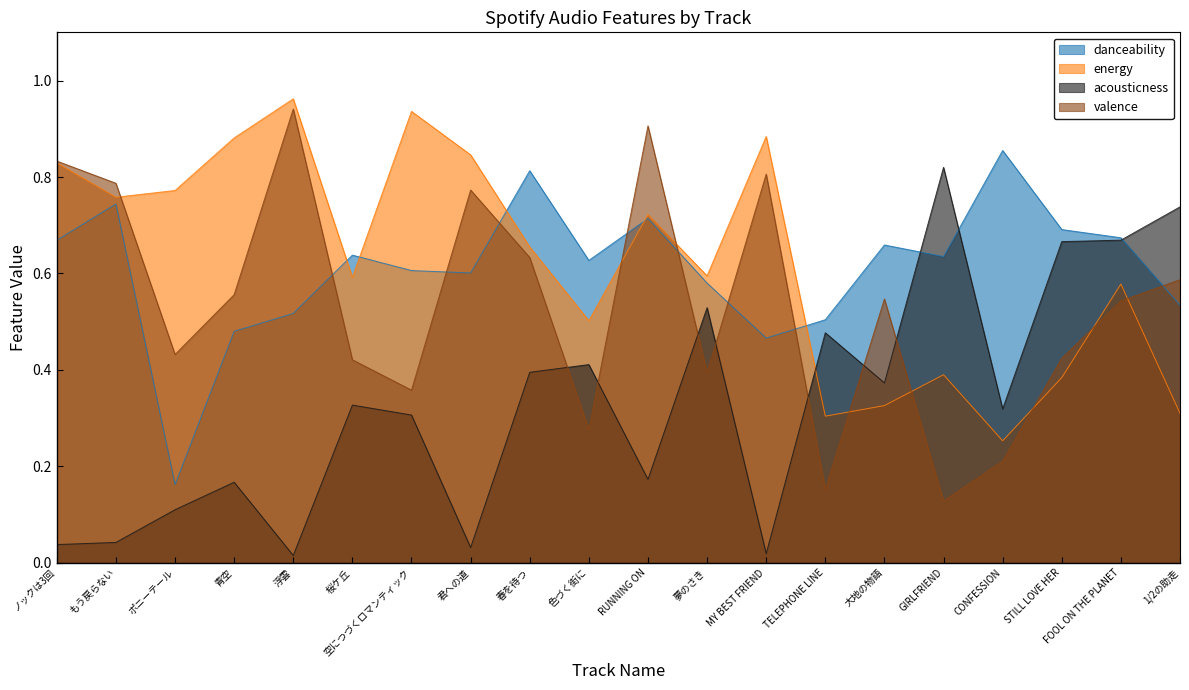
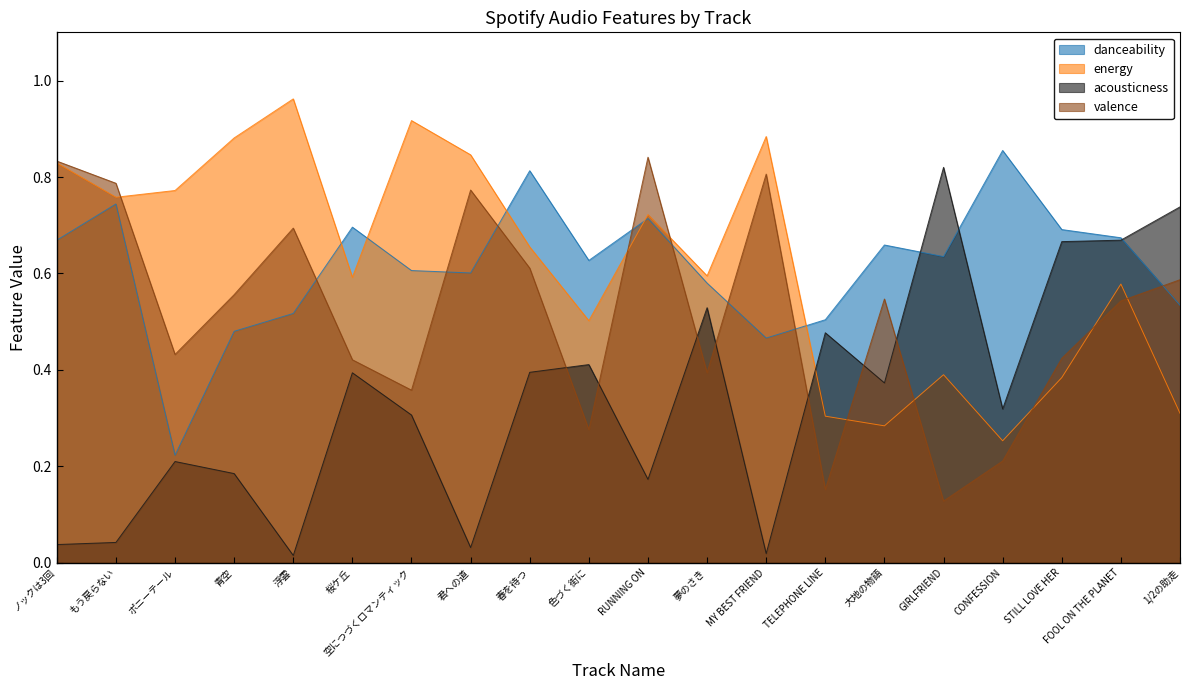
danceability, ポニーテール: 0.16 -> 0.22
acousticness, ポニーテール: 0.11 -> 0.21
acousticness, 青空: 0.17 -> 0.19
valence, 浮雲: 0.94 -> 0.69
danceability, 桜ケ丘: 0.64 -> 0.70
acousticness, 桜ケ丘: 0.33 -> 0.39
energy, 空につづくロマンティック: 0.94 -> 0.92
valence, 春を待つ: 0.63 -> 0.61
valence, RUNNING ON: 0.91 -> 0.84
energy, 大地の物語: 0.33 -> 0.28
